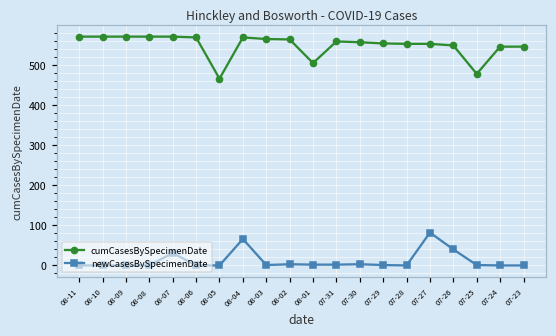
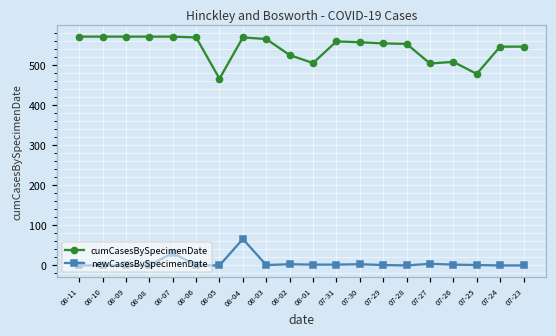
cumCasesBySpecimenDate, 08-02: 560 -> 530
cumCasesBySpecimenDate, 07-27: 550 -> 500
newCasesBySpecimenDate, 07-27: 80 -> 0
cumCasesBySpecimenDate, 07-26: 550 -> 510
newCasesBySpecimenDate, 07-26: 40 -> 0
